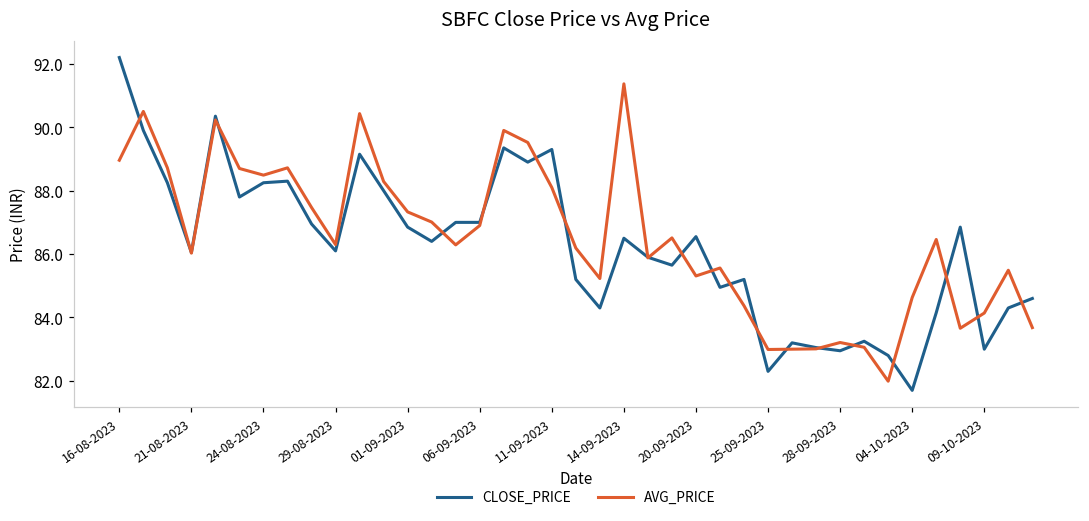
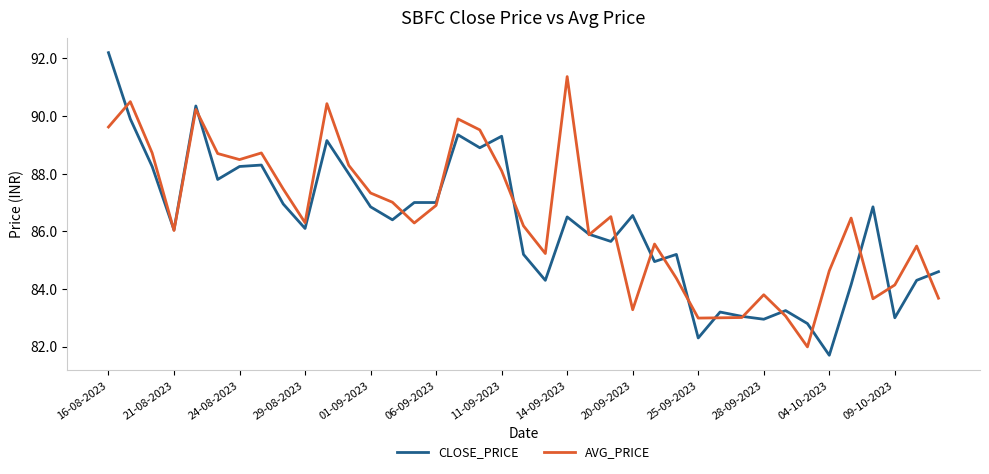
AVG_PRICE, 16-08-2023: 89.0 -> 89.6
AVG_PRICE, 20-09-2023: 85.3 -> 83.3
AVG_PRICE, 28-09-2023: 83.2 -> 83.8
